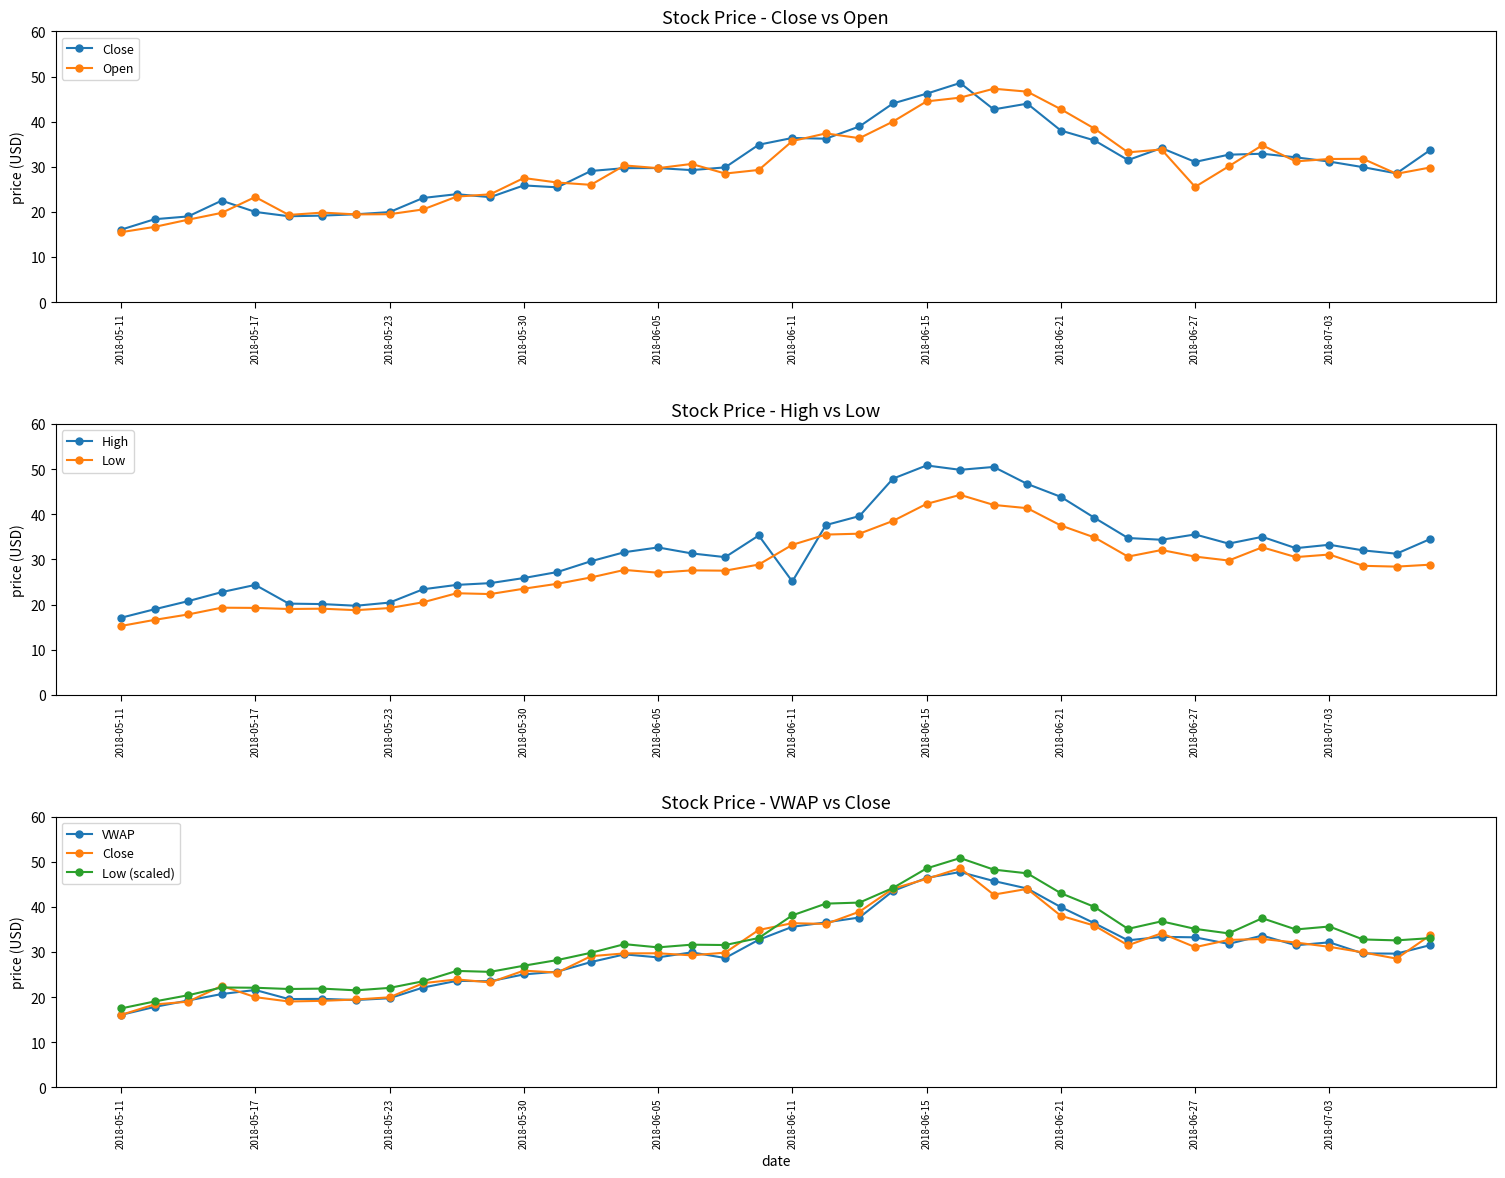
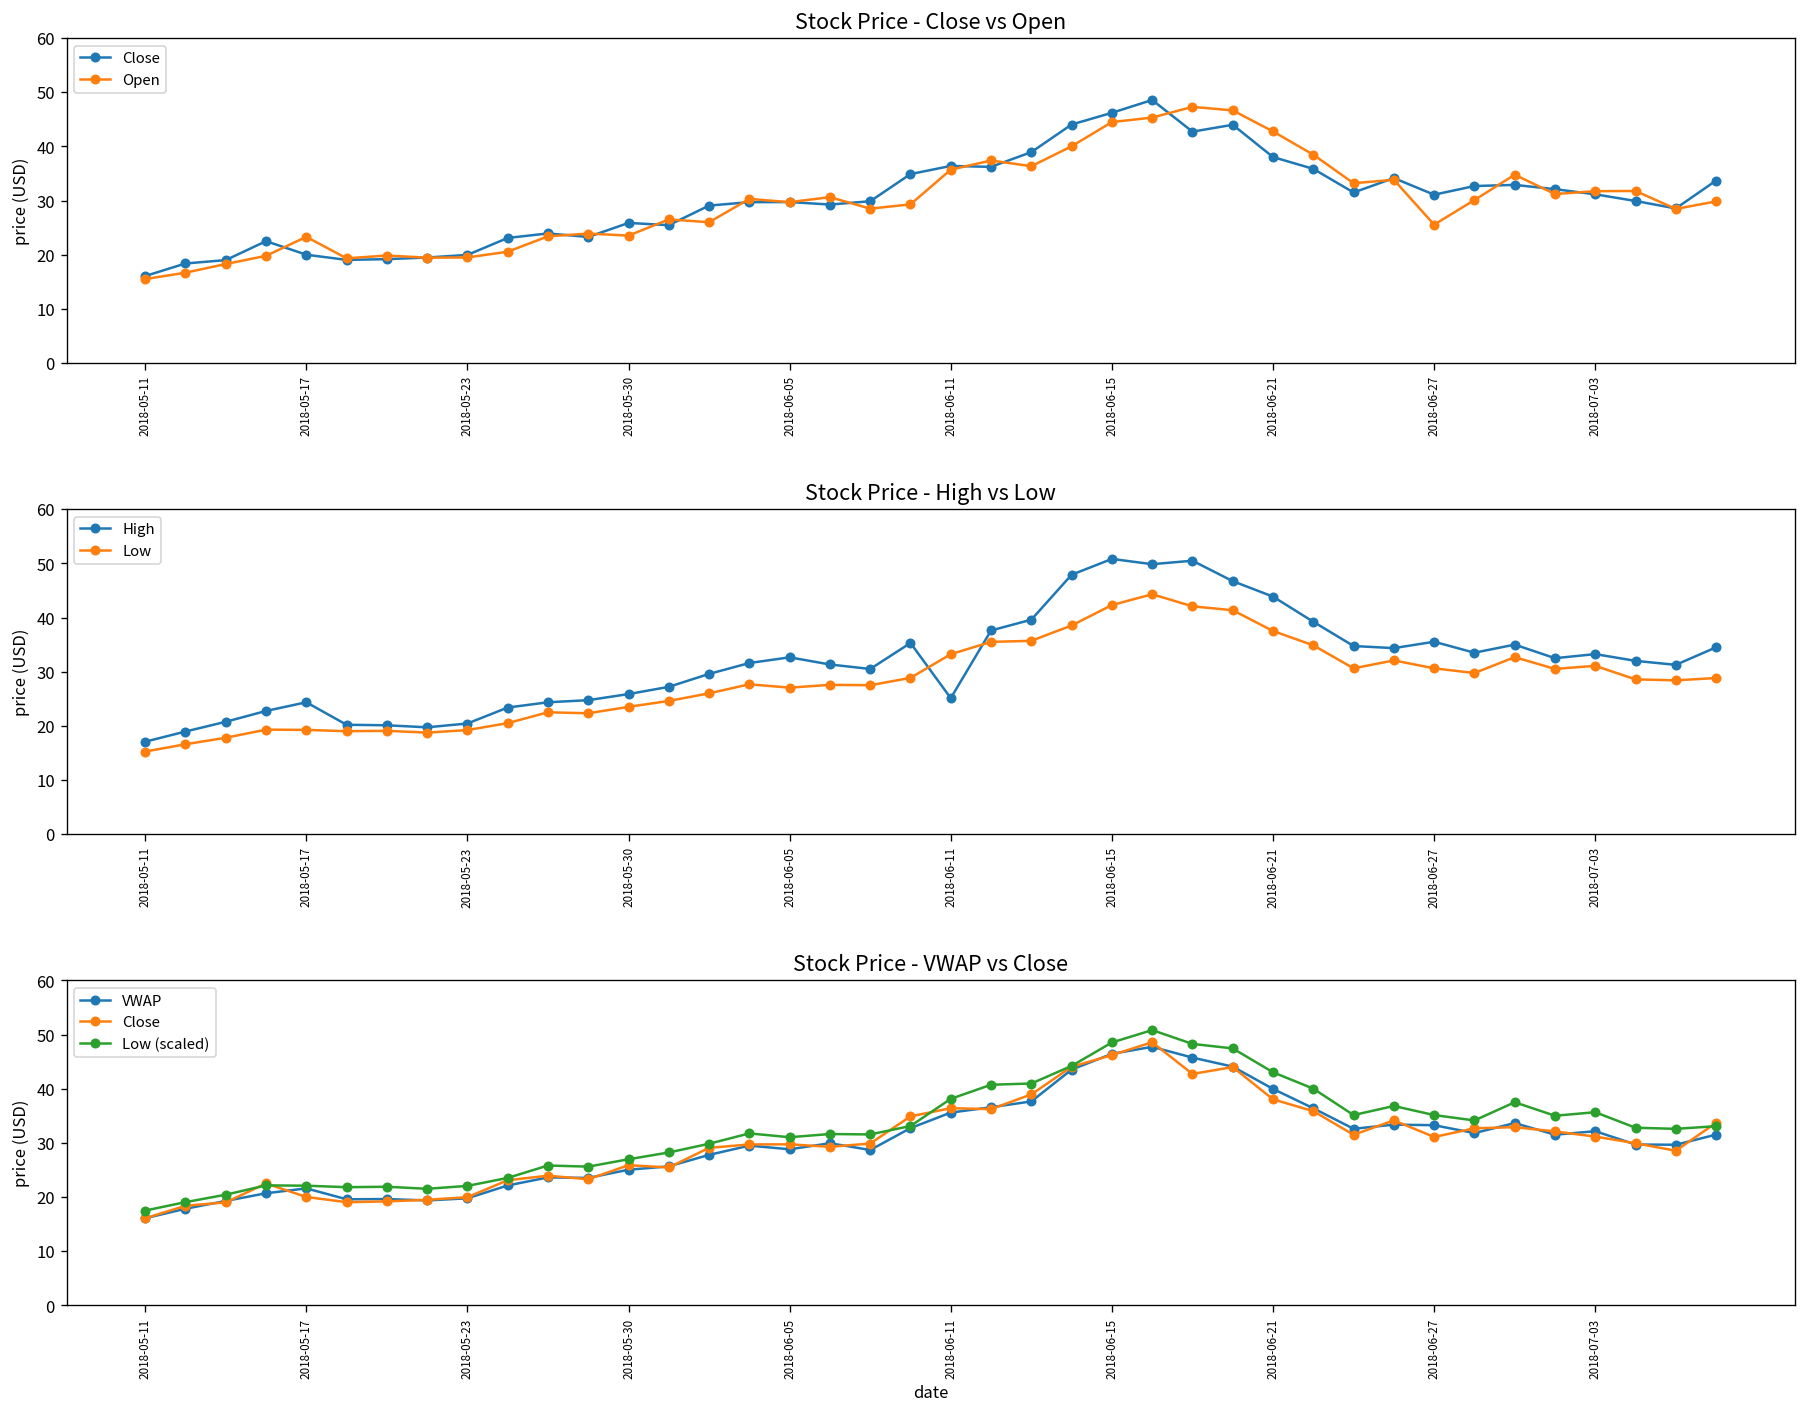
Stock Price - Close vs Open, Open, 2018-05-30: 28 -> 24
